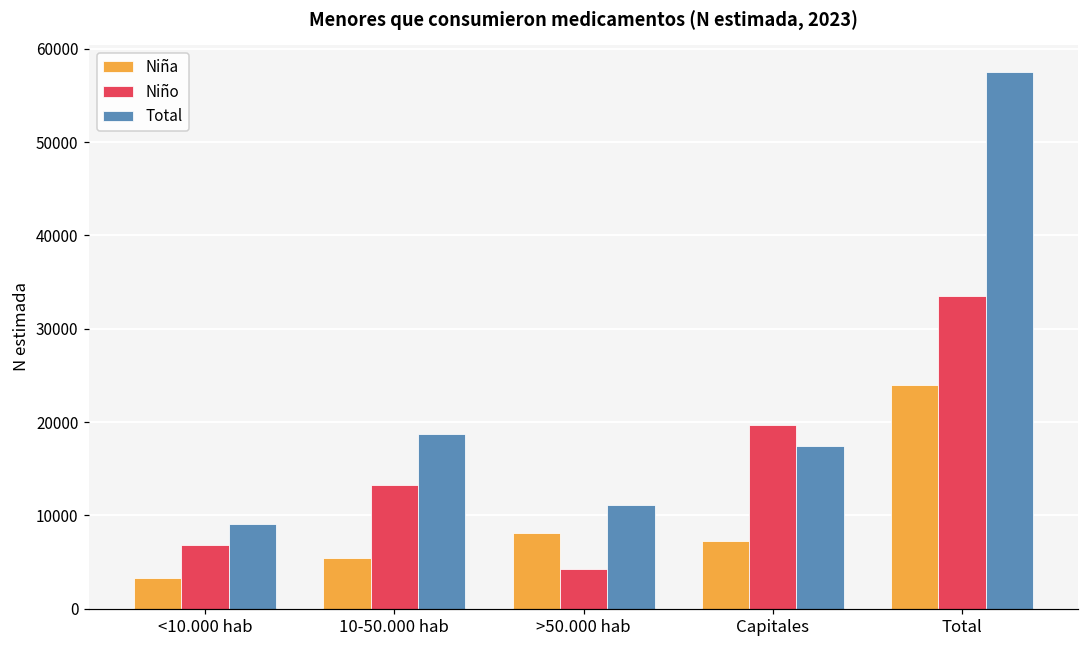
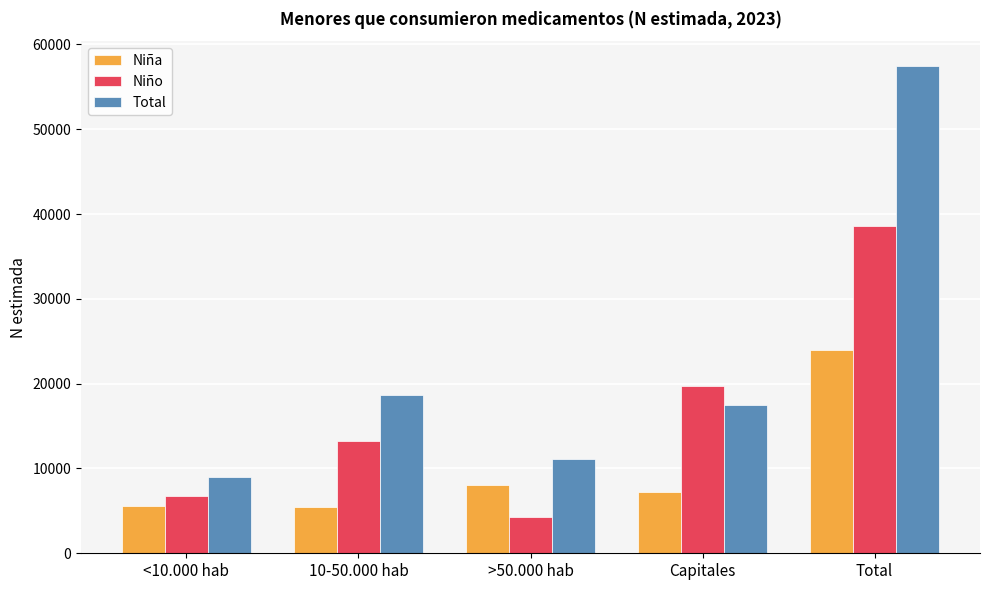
Niña, <10.000 hab: 3000 -> 6000
Niño, Total: 34000 -> 39000
